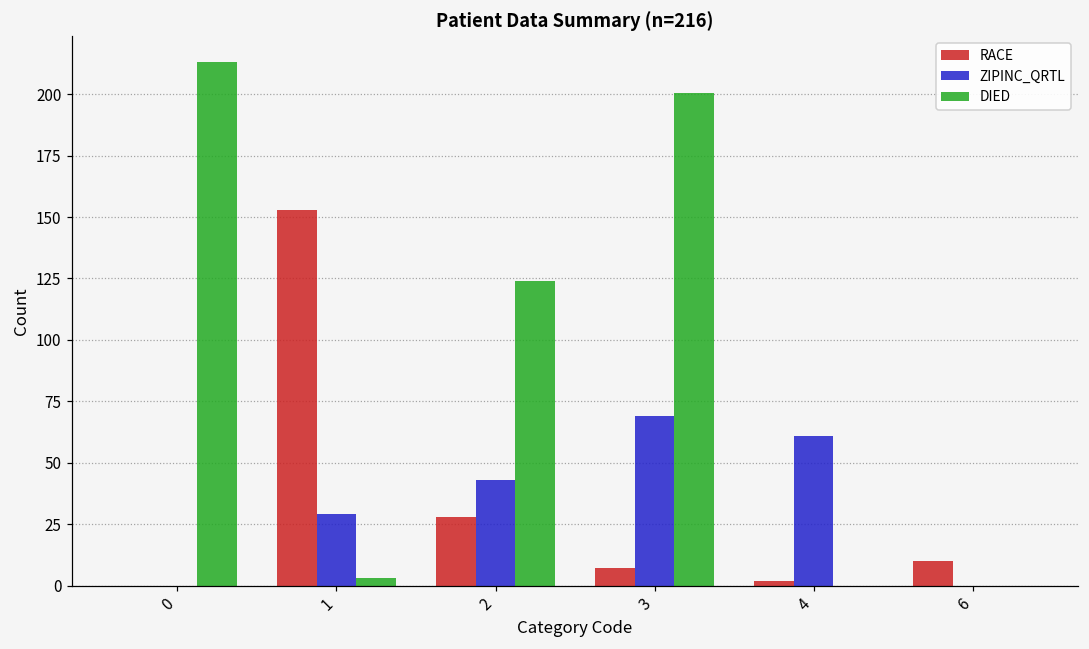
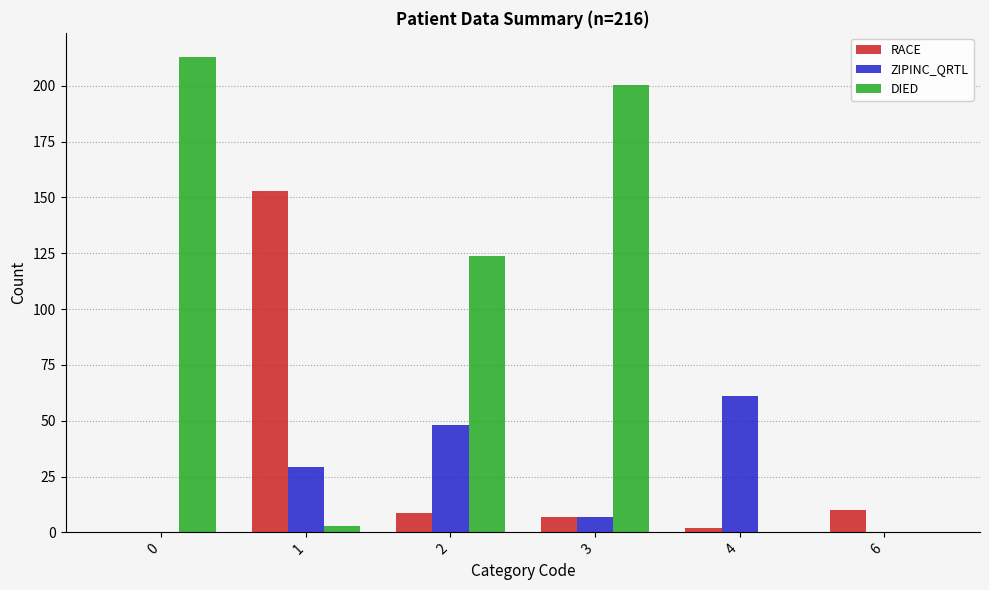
RACE, 2: 28 -> 9
ZIPINC_QRTL, 2: 43 -> 48
ZIPINC_QRTL, 3: 69 -> 7
